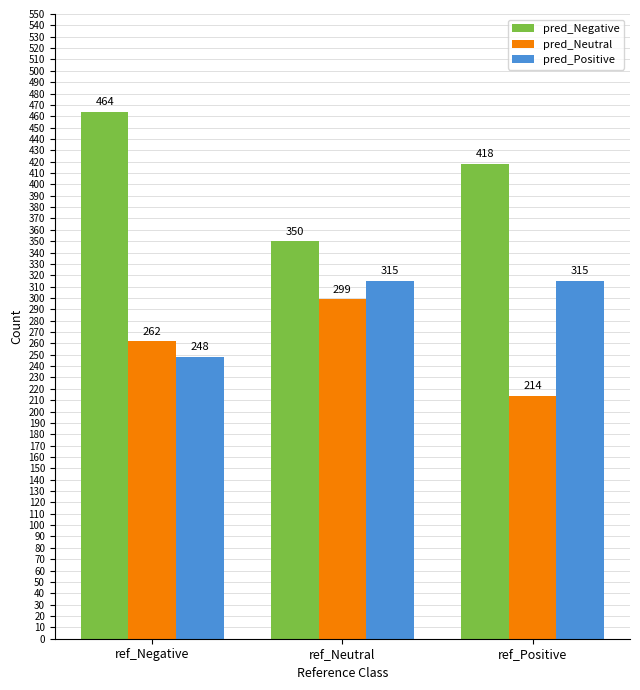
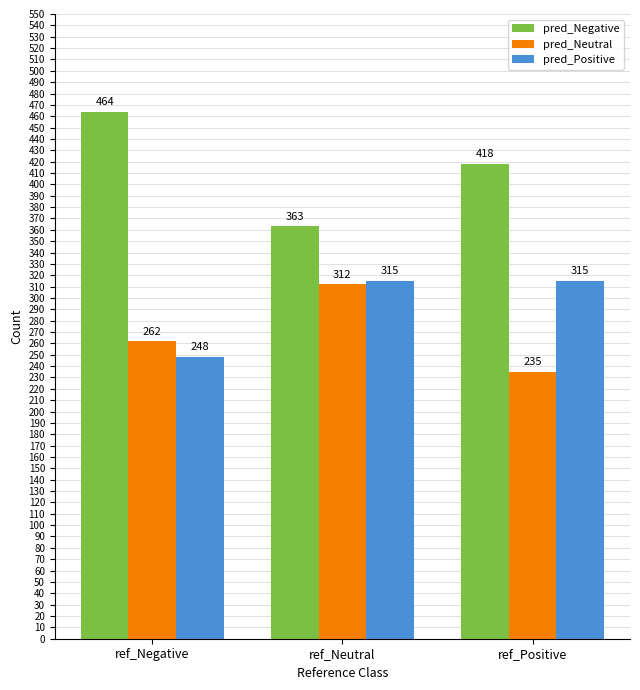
pred_Negative, ref_Neutral: 350 -> 363
pred_Neutral, ref_Neutral: 299 -> 312
pred_Neutral, ref_Positive: 214 -> 235
